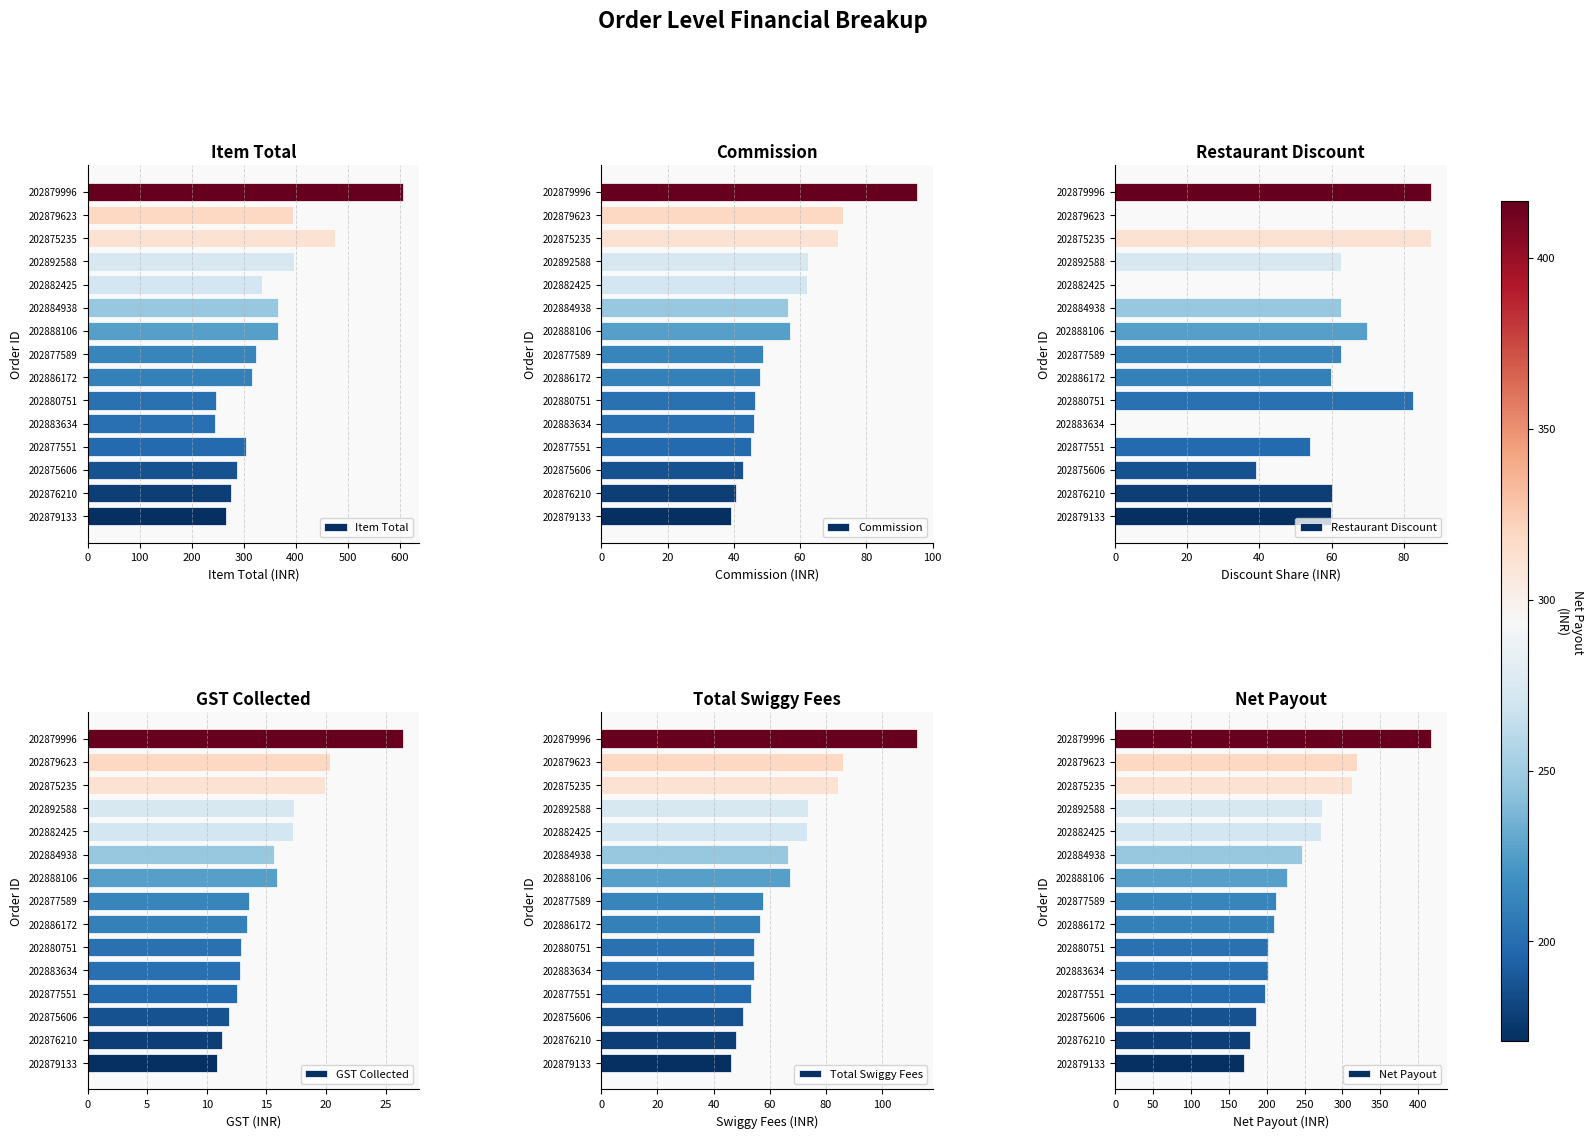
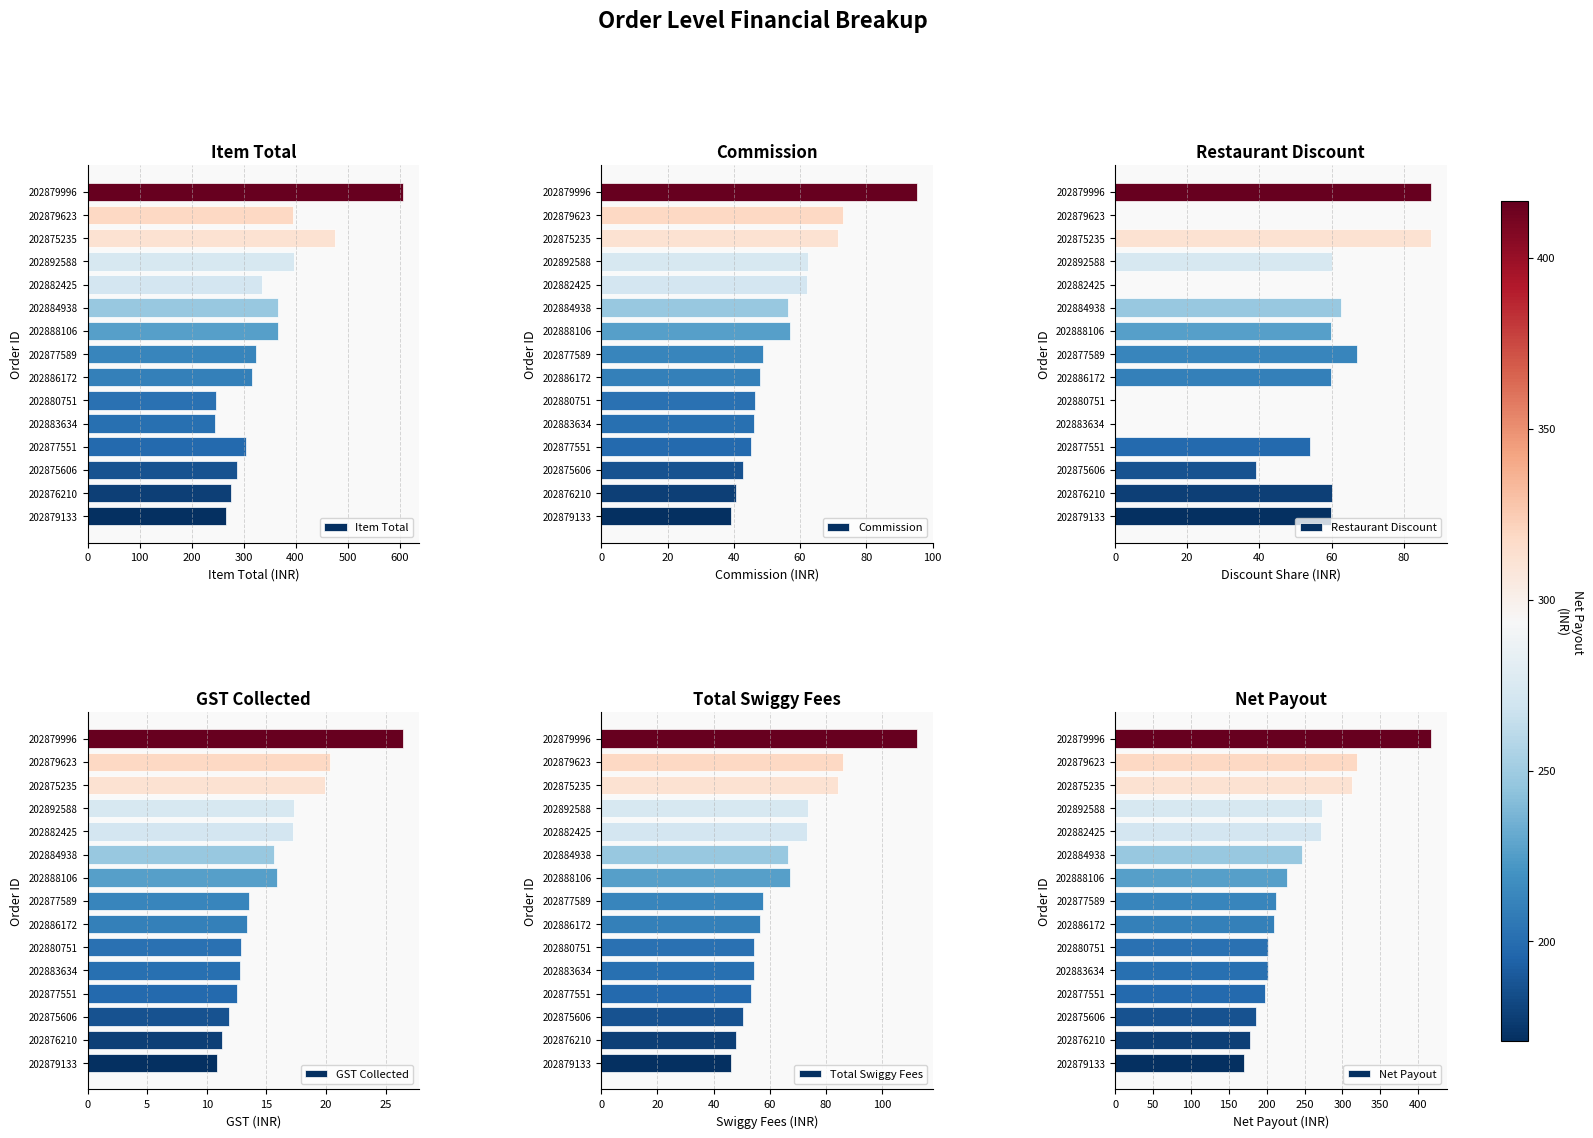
Restaurant Discount, 202892588: 63 -> 60
Restaurant Discount, 202888106: 70 -> 60
Restaurant Discount, 202877589: 62 -> 67
Restaurant Discount, 202880751: 83 -> 0
